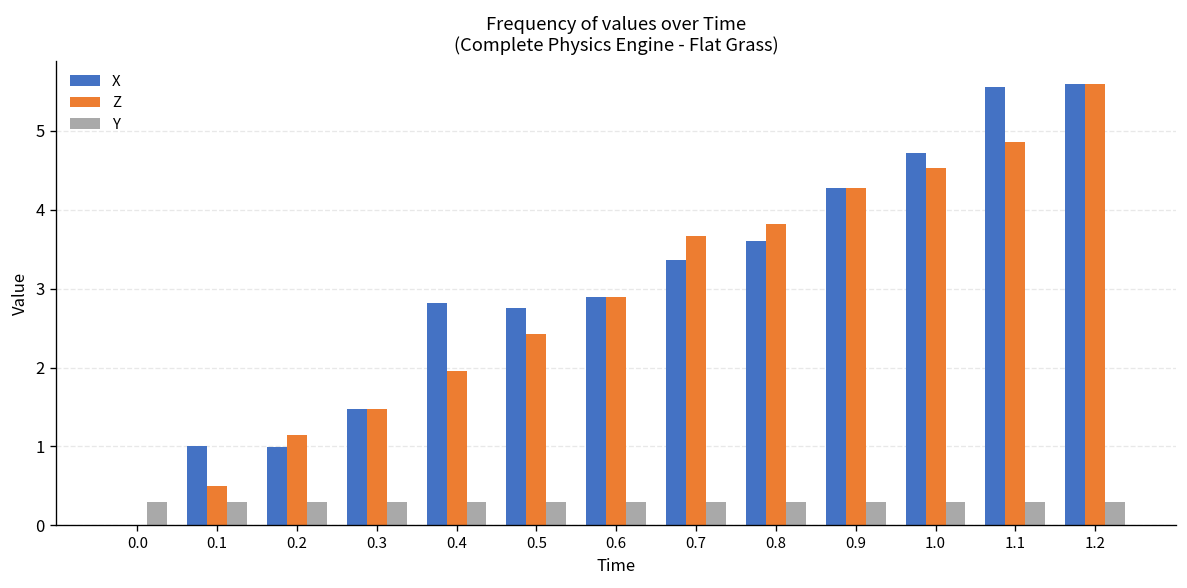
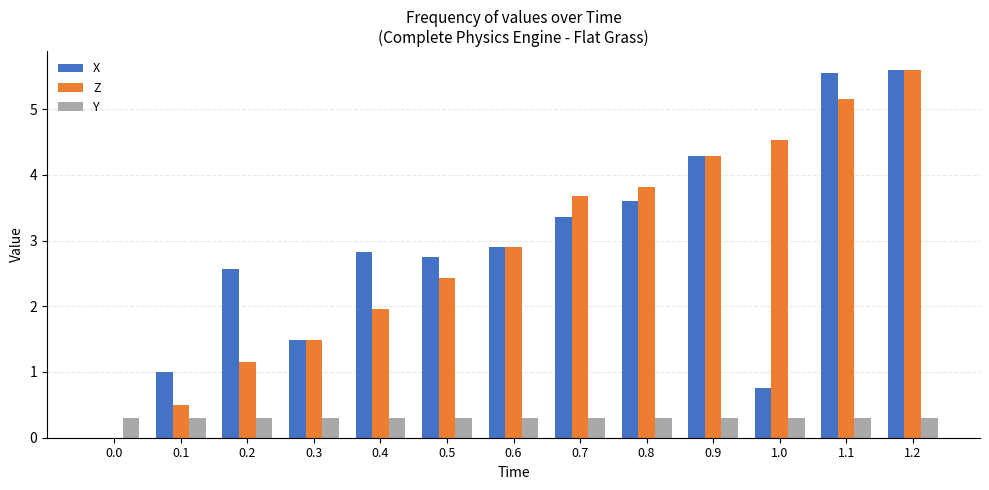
X, 0.2: 1.0 -> 2.6
X, 1.0: 4.7 -> 0.8
Z, 1.1: 4.9 -> 5.2
